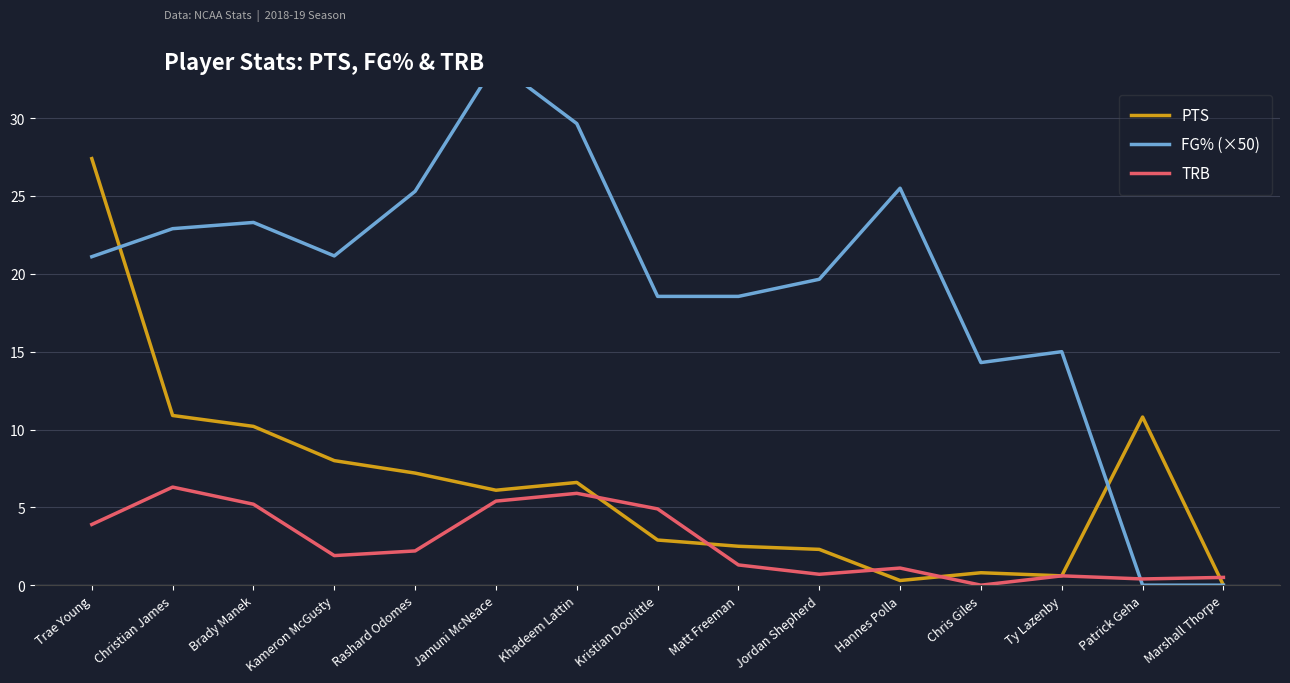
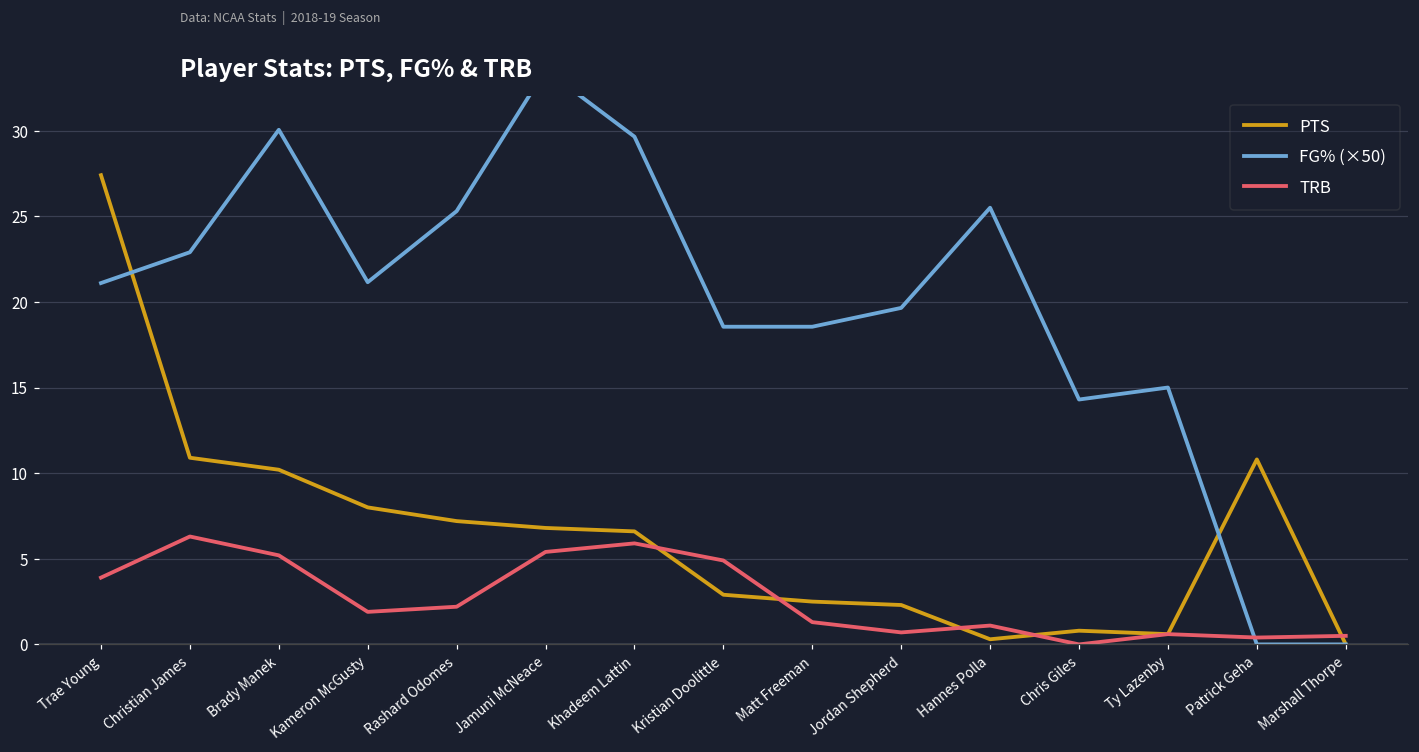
FG% (×50), Brady Manek: 23.3 -> 30.0
PTS, Jamuni McNeace: 6.1 -> 6.8
